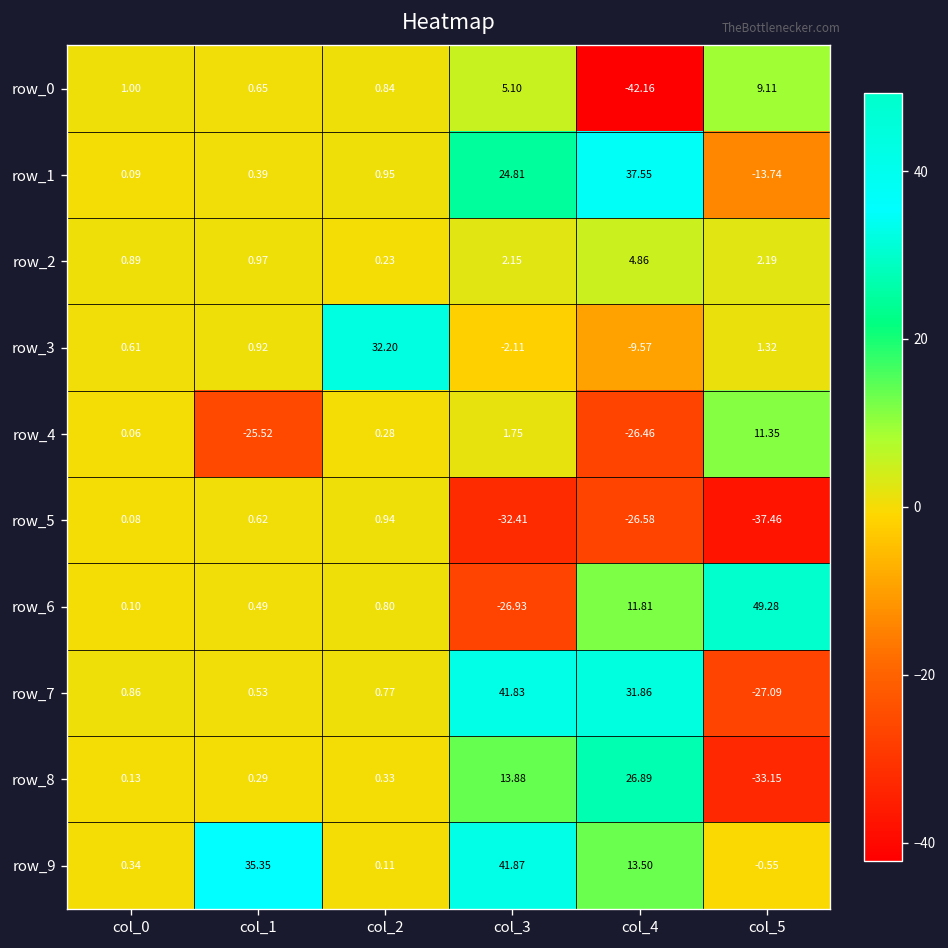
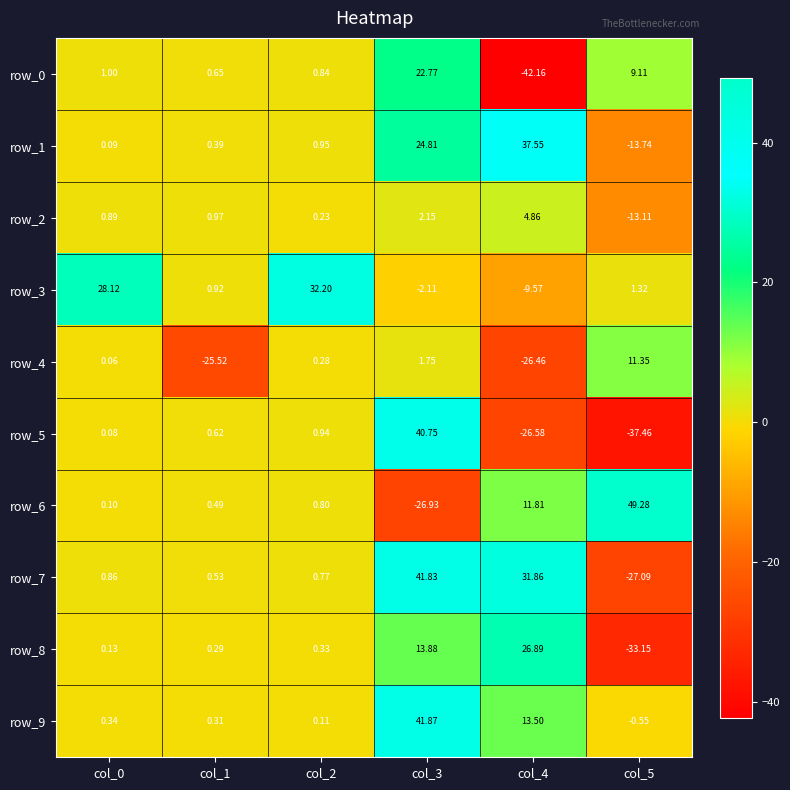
row_0, col_3: 5.10 -> 22.77
row_2, col_5: 2.19 -> -13.11
row_3, col_0: 0.61 -> 28.12
row_5, col_3: -32.41 -> 40.75
row_9, col_1: 35.35 -> 0.31
